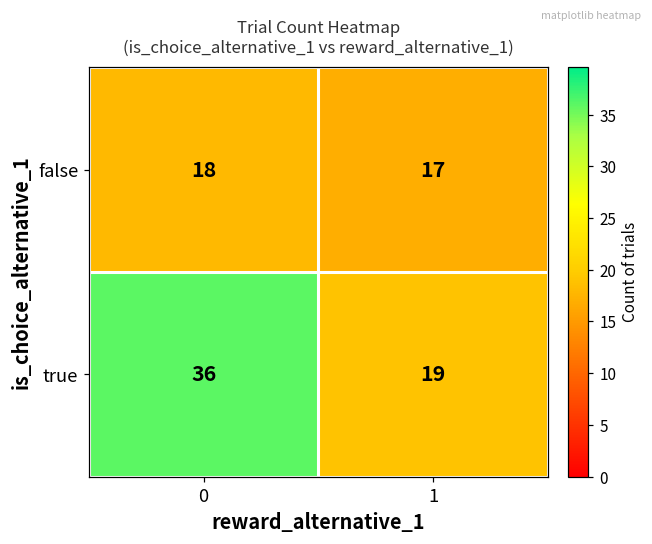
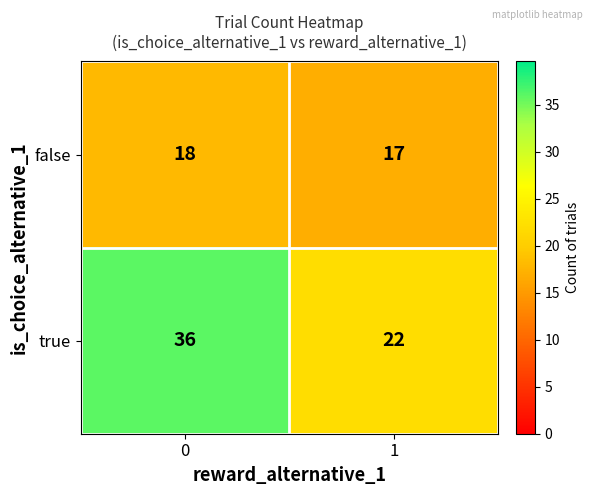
true, 1: 19 -> 22
